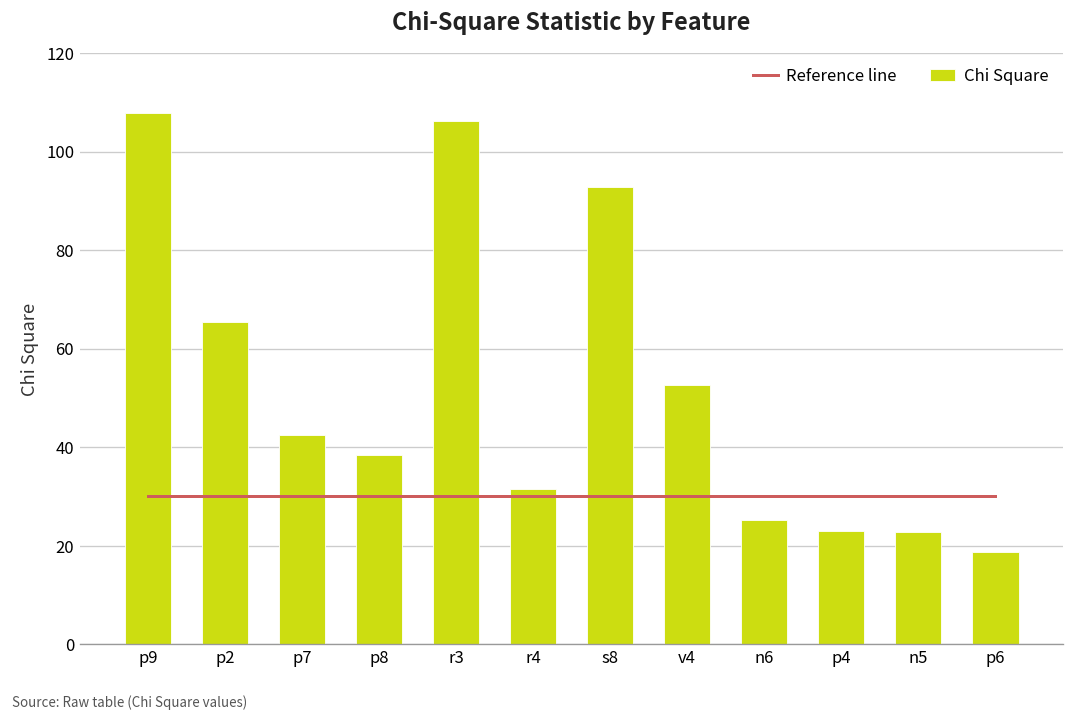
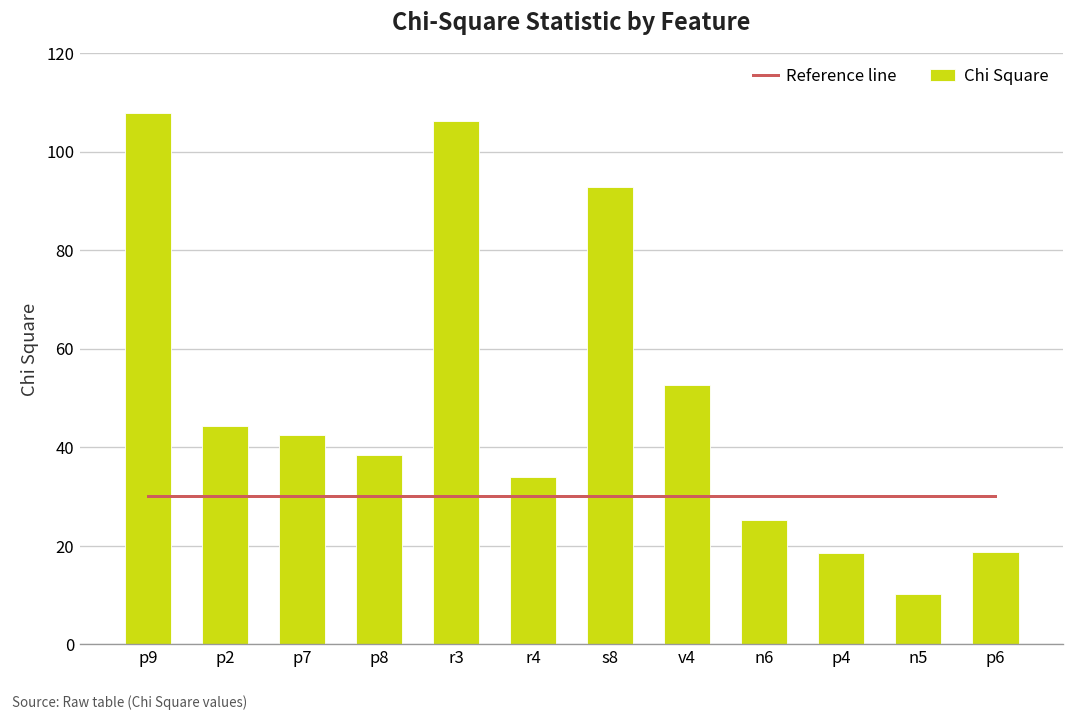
Chi Square, p2: 65 -> 44
Chi Square, r4: 32 -> 34
Chi Square, p4: 23 -> 18
Chi Square, n5: 23 -> 10
